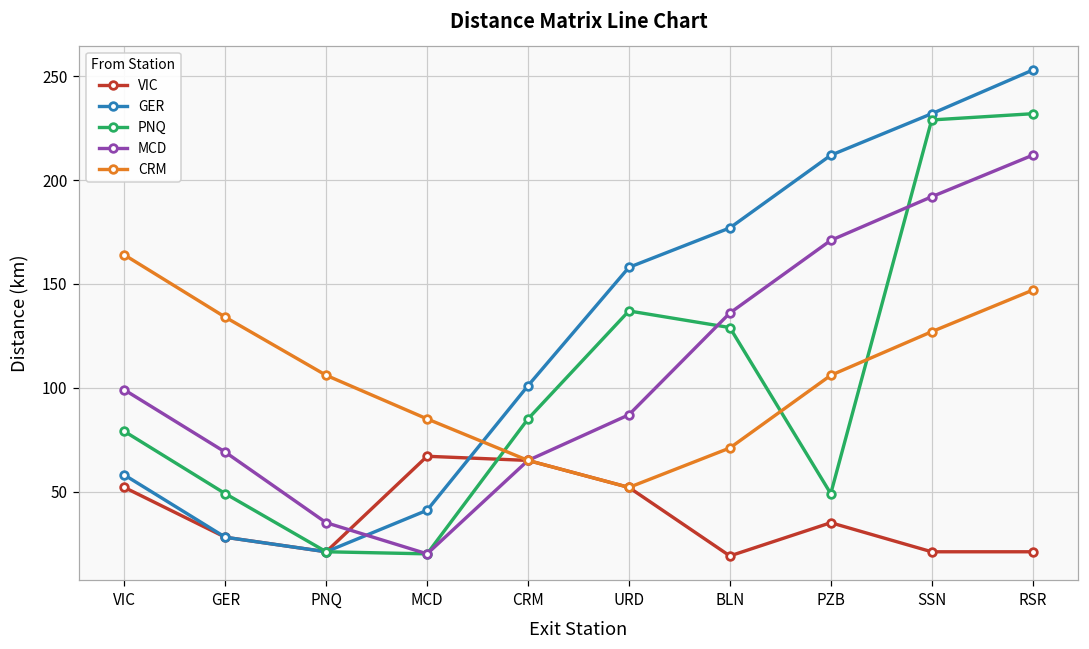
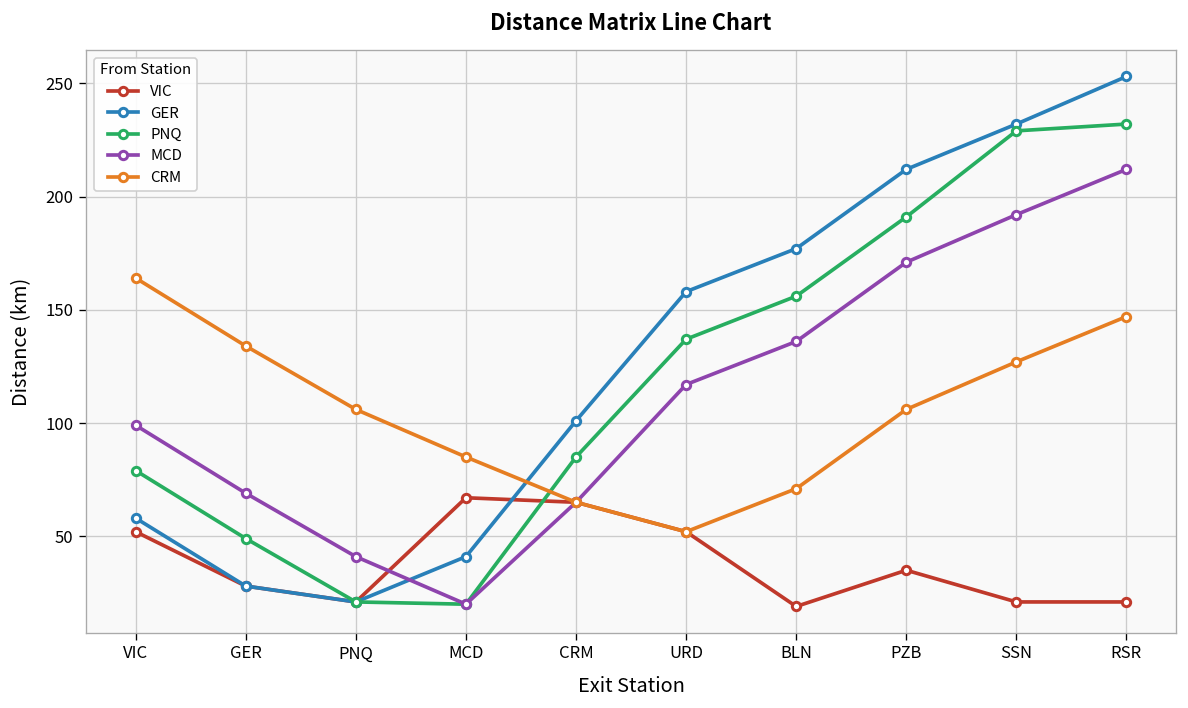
MCD, PNQ: 35 -> 41
MCD, URD: 87 -> 117
PNQ, BLN: 129 -> 156
PNQ, PZB: 49 -> 191
